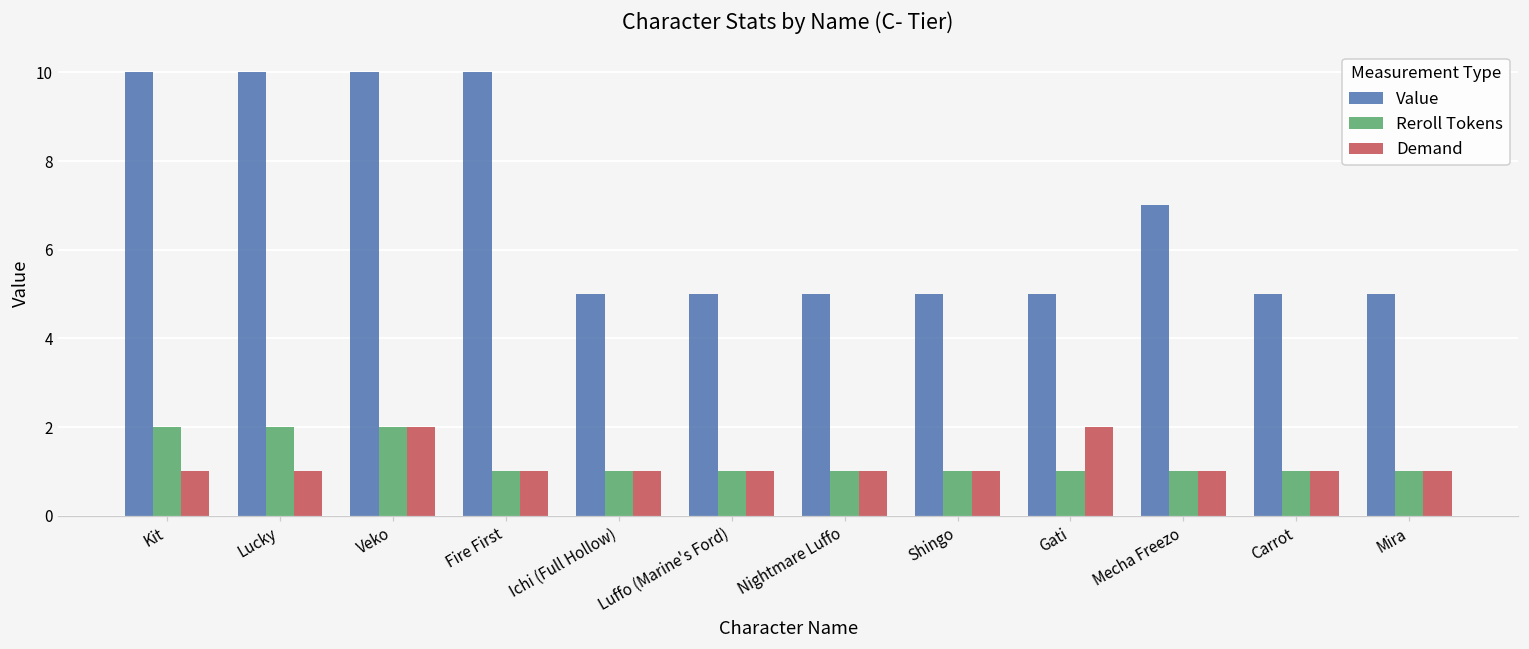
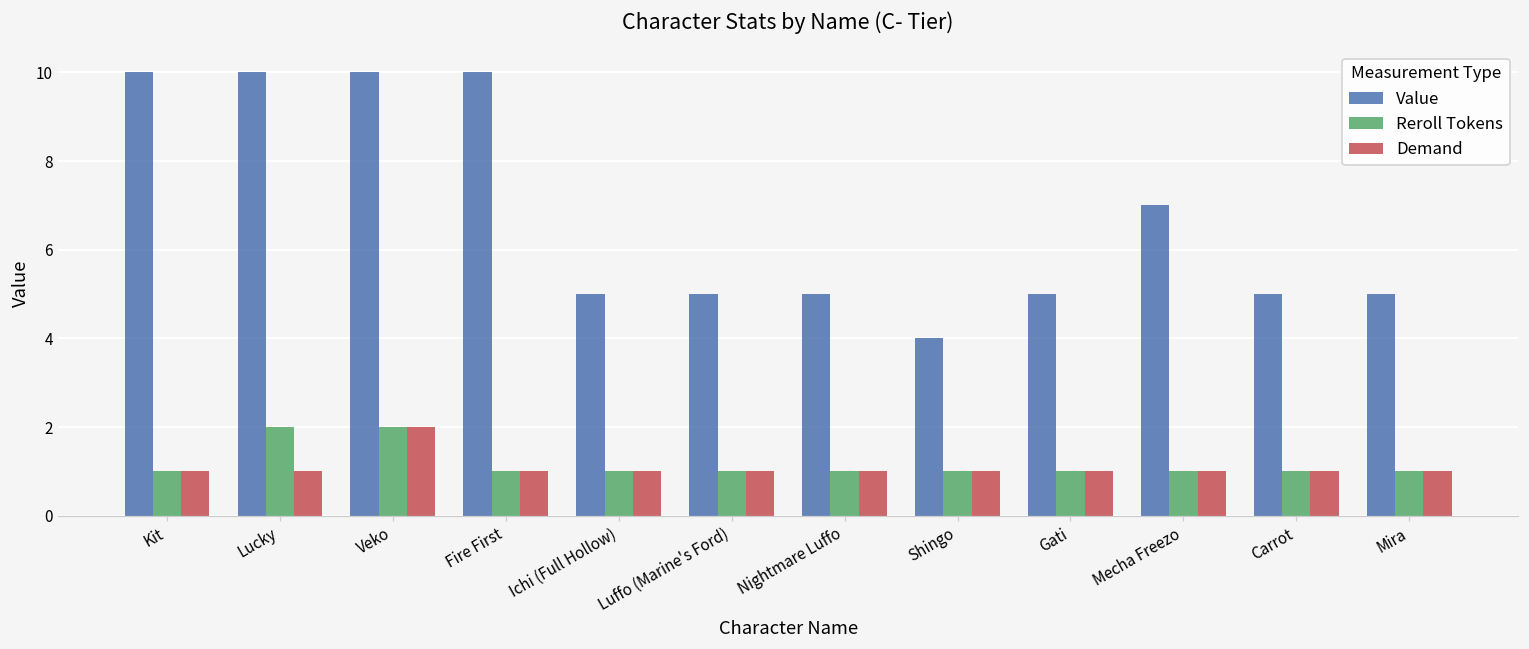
Reroll Tokens, Kit: 2 -> 1
Value, Shingo: 5 -> 4
Demand, Gati: 2 -> 1
